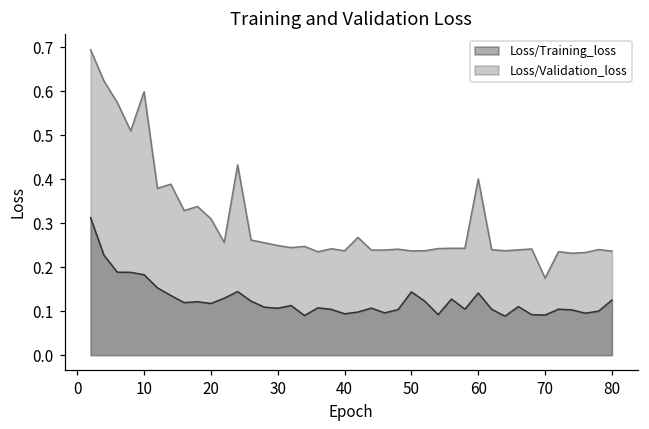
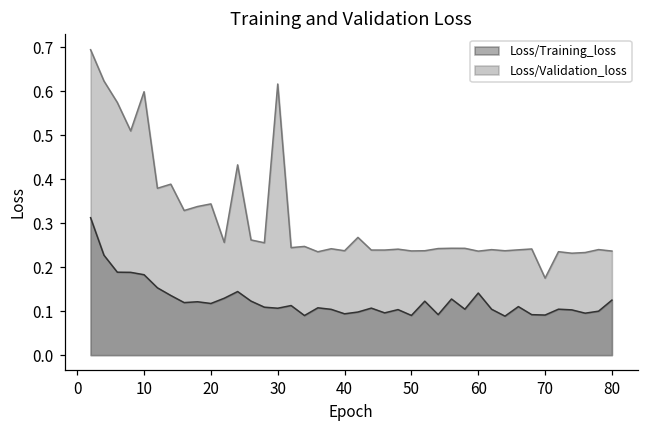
Loss/Validation_loss, 20: 0.31 -> 0.34
Loss/Validation_loss, 30: 0.25 -> 0.62
Loss/Training_loss, 50: 0.14 -> 0.09
Loss/Validation_loss, 60: 0.40 -> 0.24
